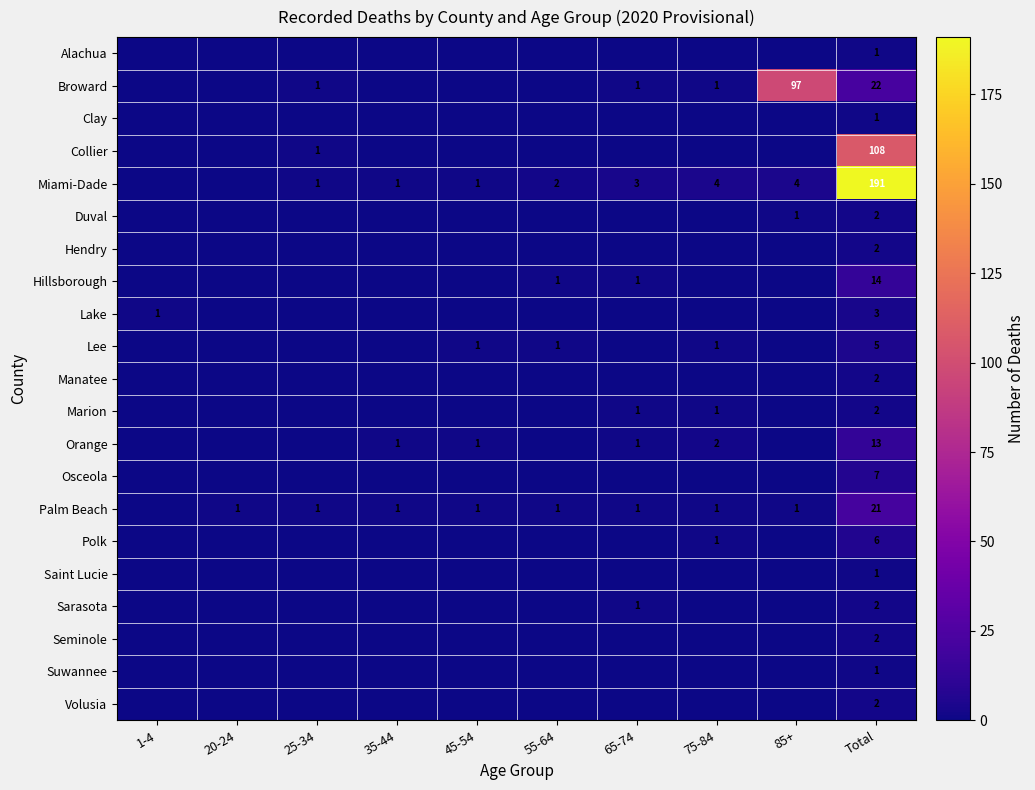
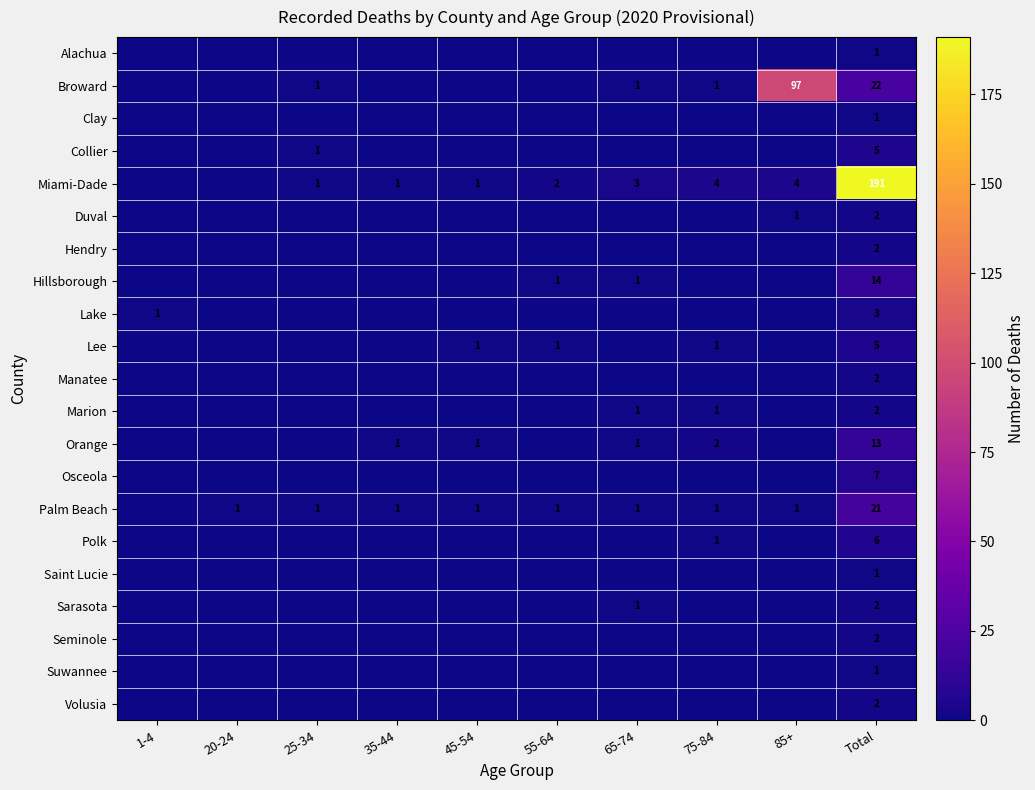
Collier, Total: 108 -> 5
